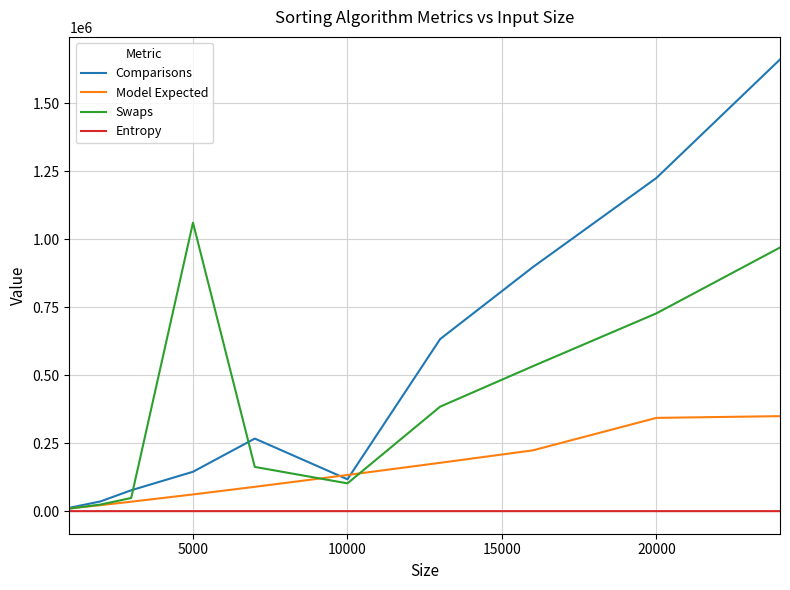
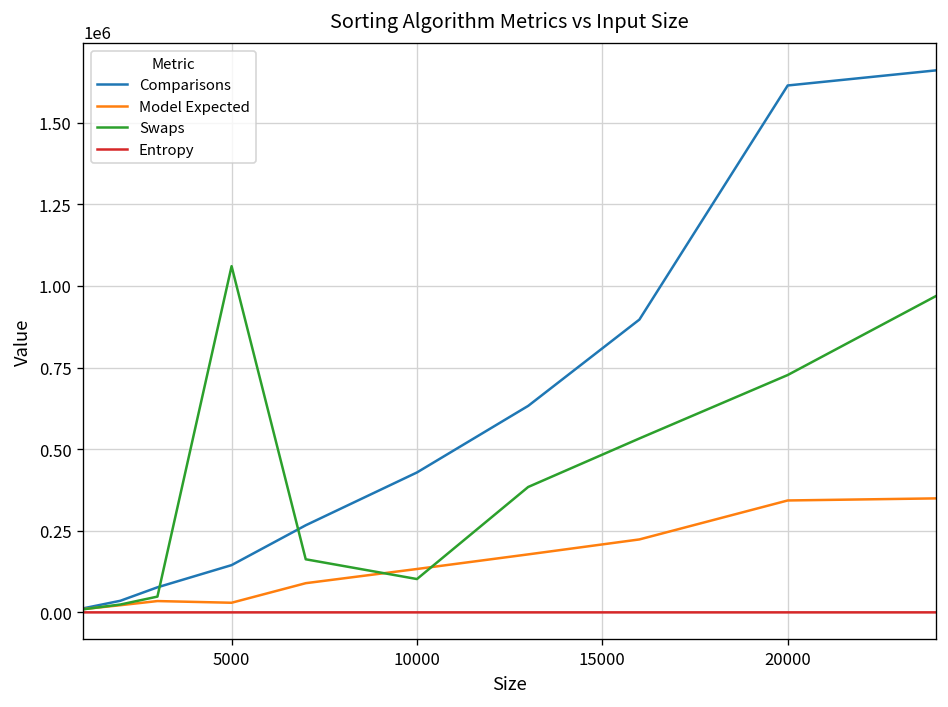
Model Expected, 5000: 60000 -> 30000
Comparisons, 10000: 120000 -> 430000
Comparisons, 20000: 1220000 -> 1610000
